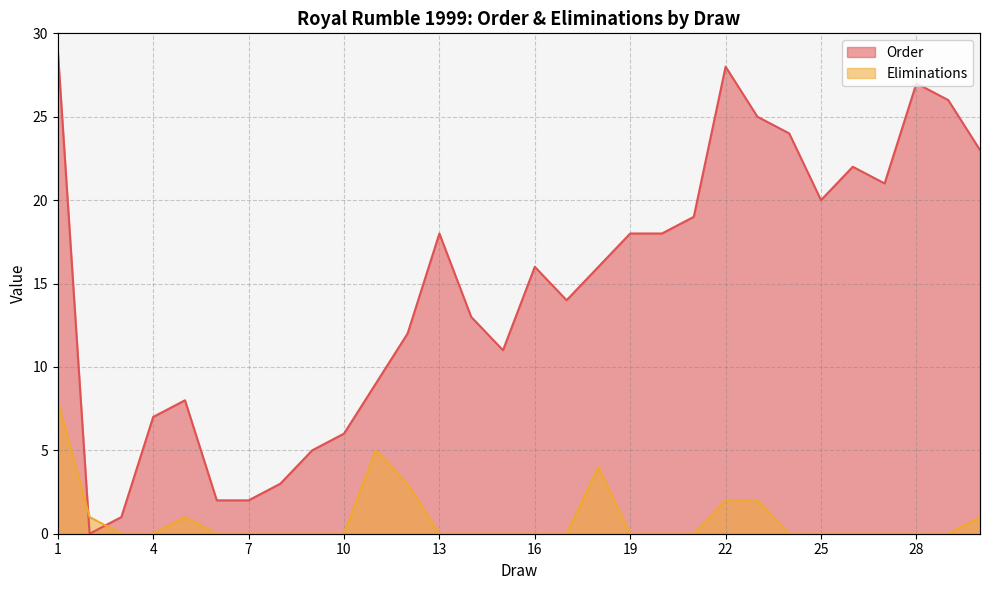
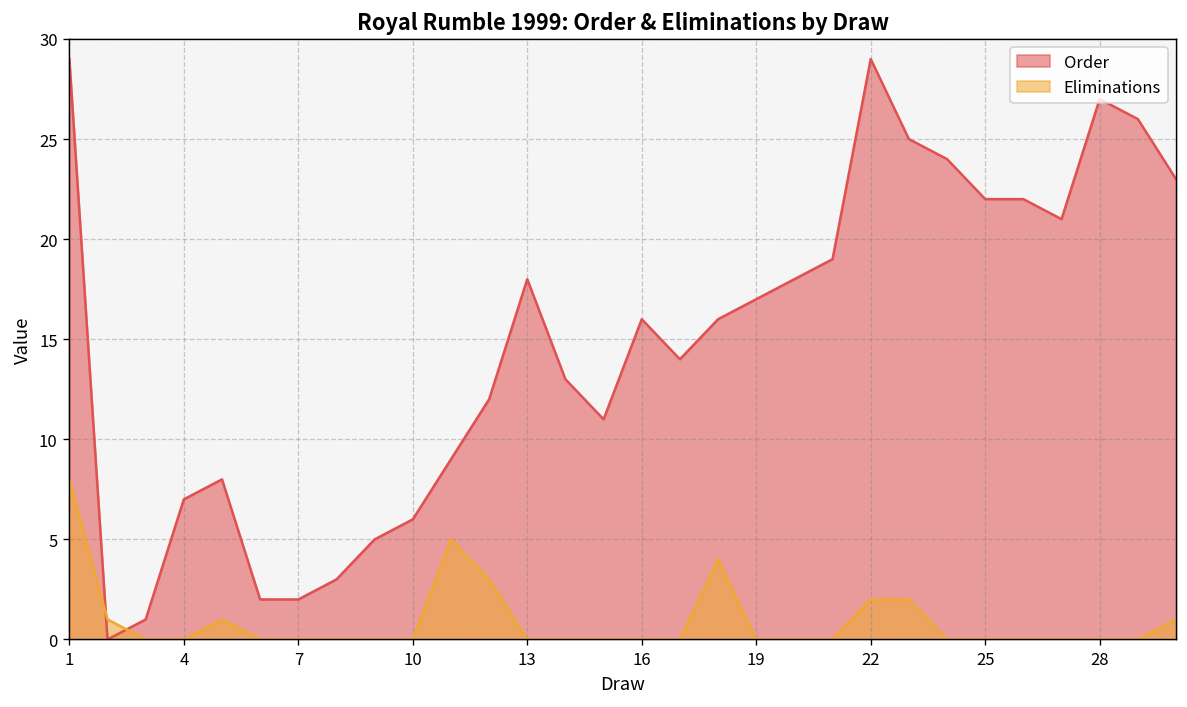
Order, 19: 18 -> 17
Order, 22: 28 -> 29
Order, 25: 20 -> 22
